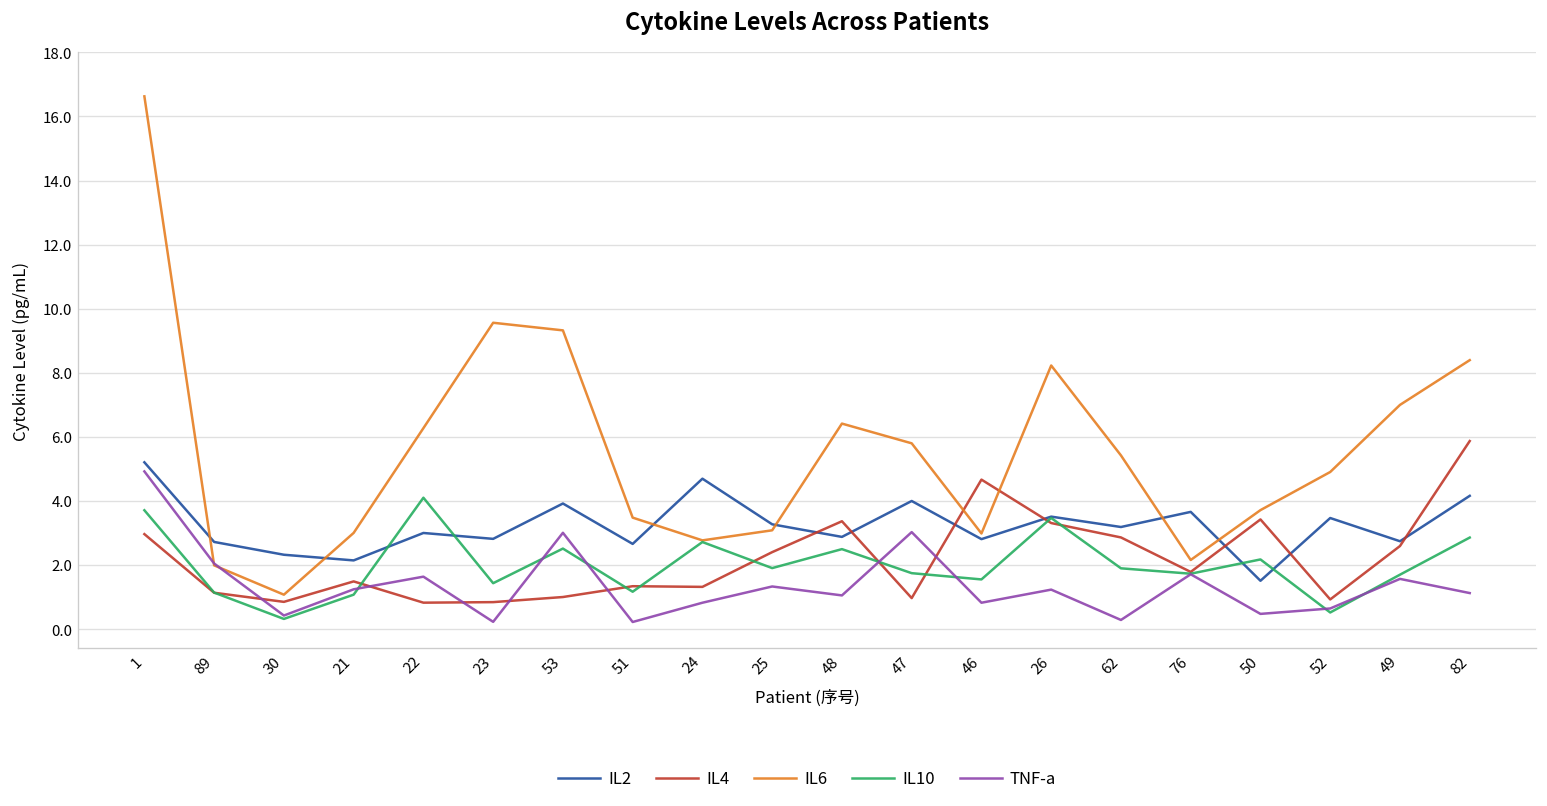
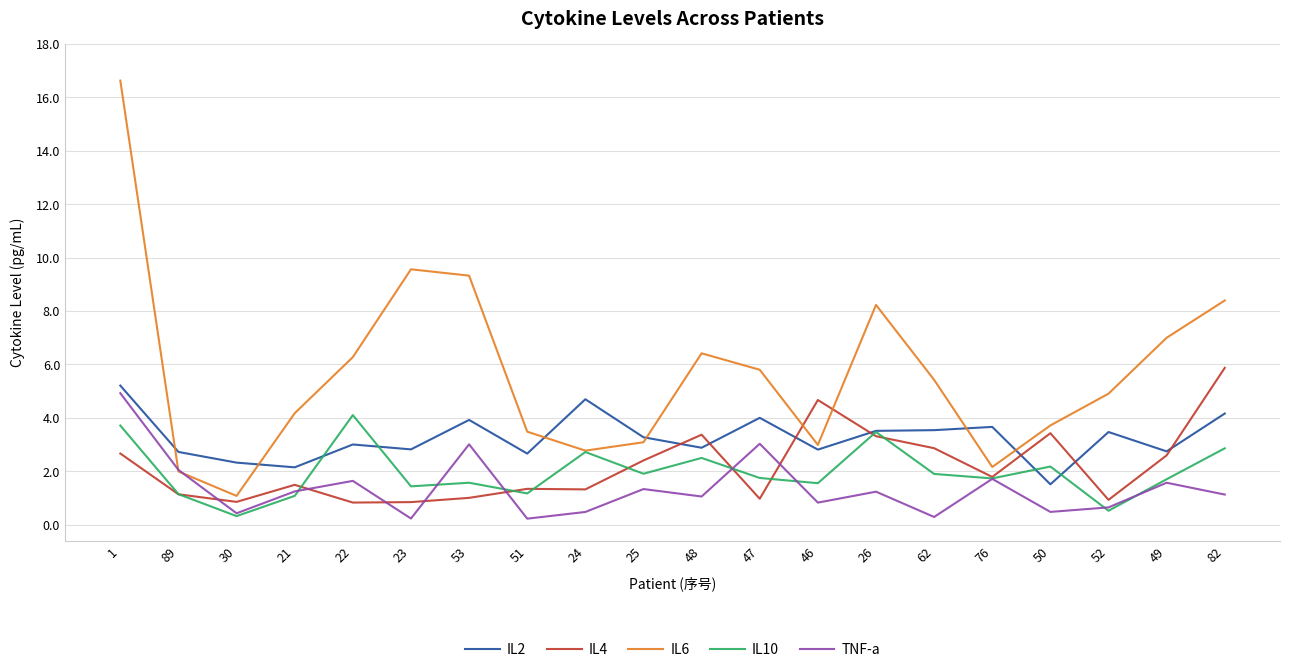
IL4, 1: 3.0 -> 2.7
IL6, 21: 3.0 -> 4.2
IL10, 53: 2.5 -> 1.6
TNF-a, 24: 0.8 -> 0.5
IL2, 62: 3.2 -> 3.5
